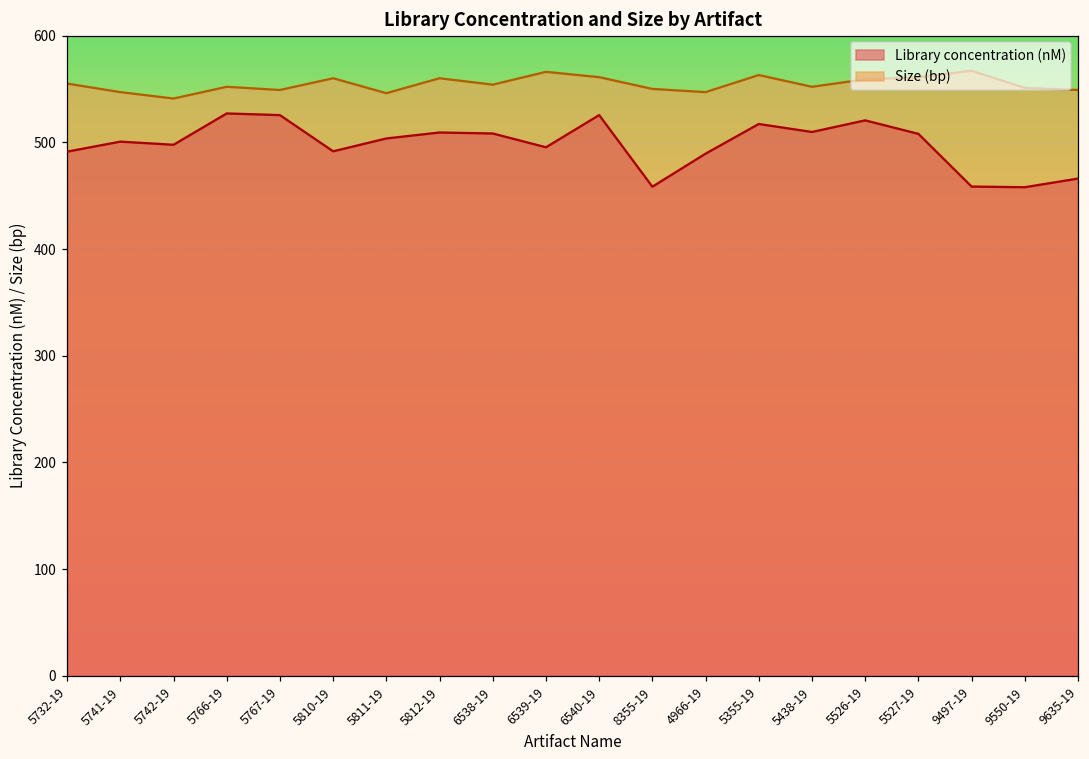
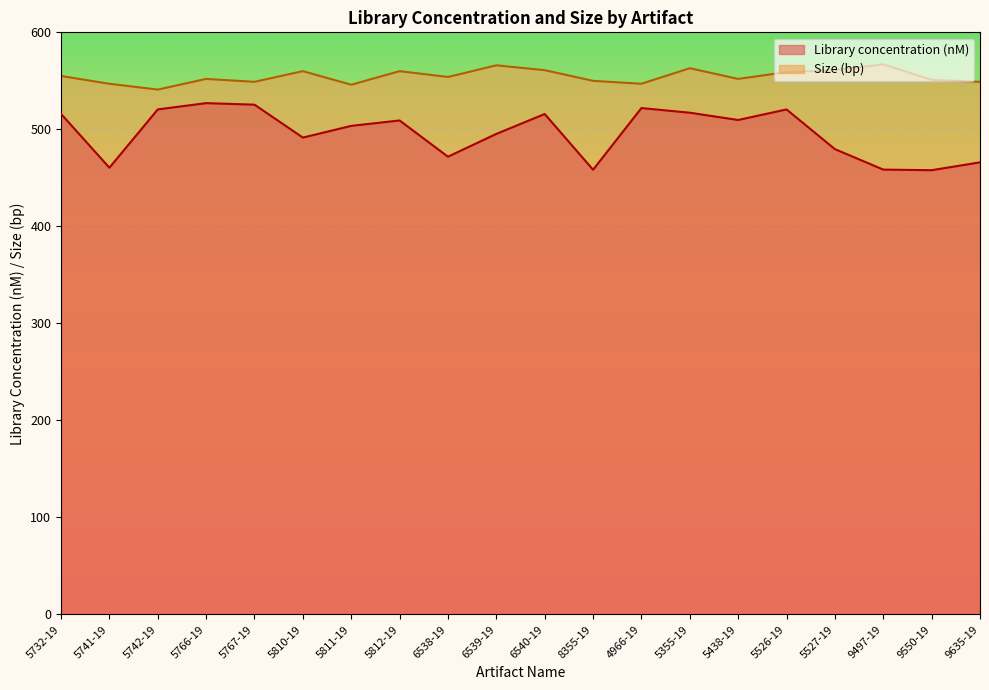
Library concentration (nM), 5732-19: 490 -> 520
Library concentration (nM), 5741-19: 500 -> 460
Library concentration (nM), 5742-19: 500 -> 520
Library concentration (nM), 6538-19: 510 -> 470
Library concentration (nM), 6540-19: 530 -> 520
Library concentration (nM), 4966-19: 490 -> 520
Library concentration (nM), 5527-19: 510 -> 480
